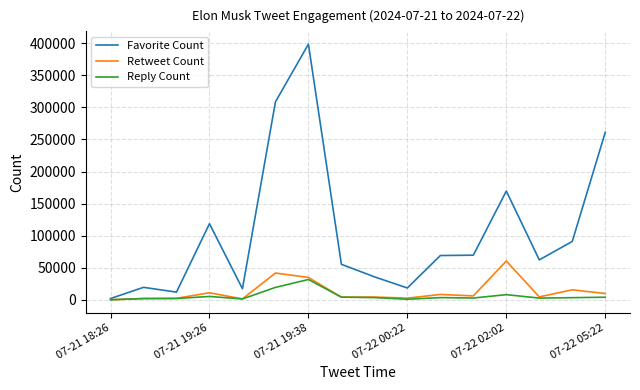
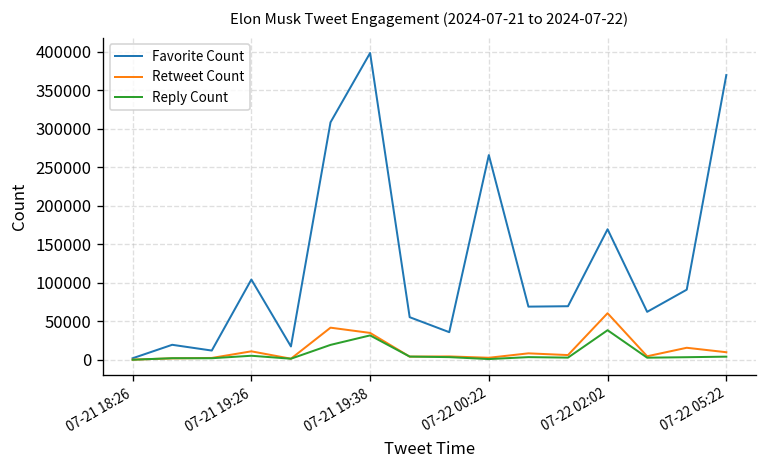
Favorite Count, 07-21 19:26: 120000 -> 100000
Favorite Count, 07-22 00:22: 20000 -> 270000
Reply Count, 07-22 02:02: 10000 -> 40000
Favorite Count, 07-22 05:22: 260000 -> 370000
